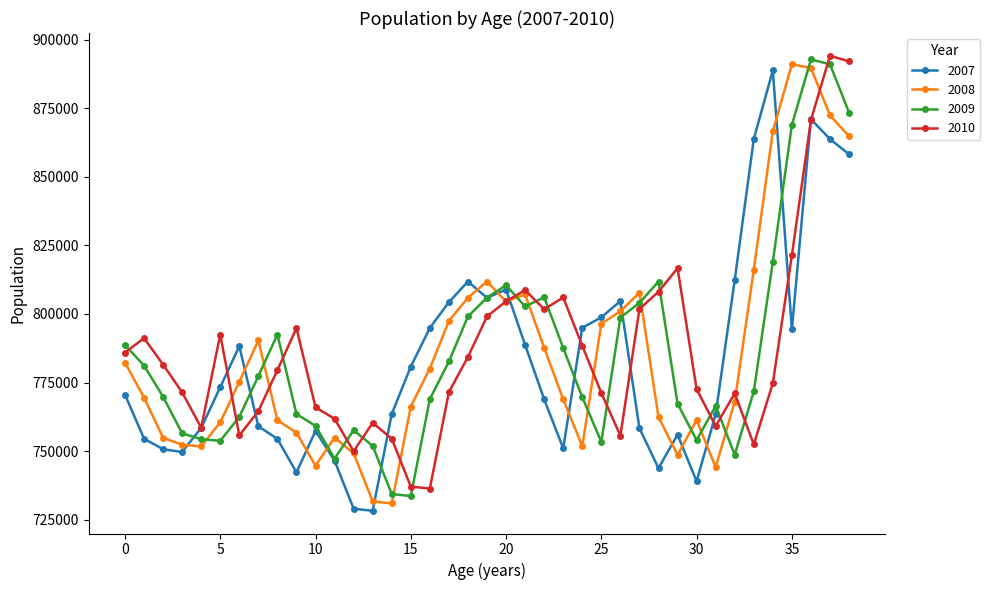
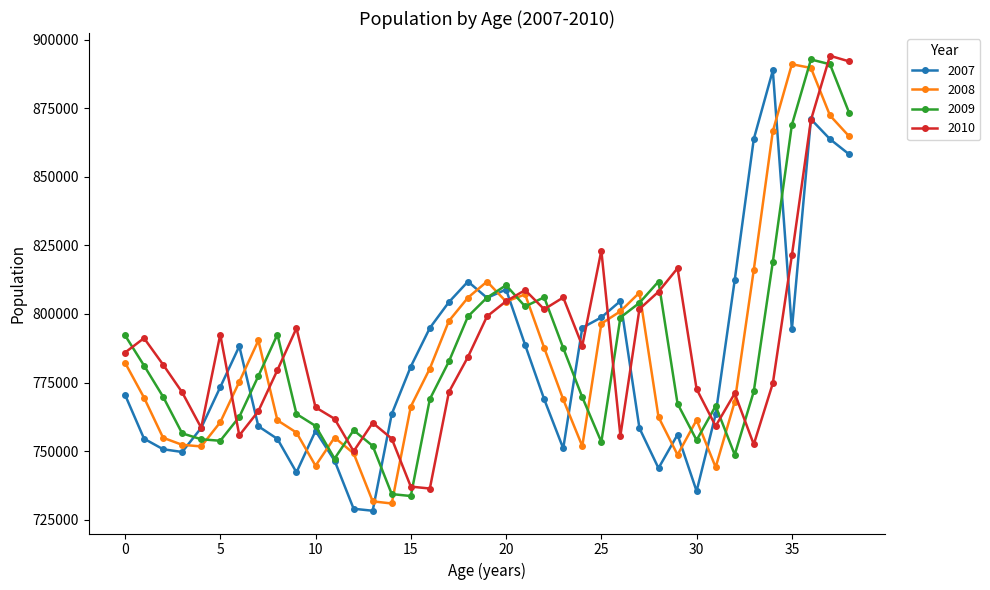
2009, 0: 789000 -> 792000
2010, 25: 771000 -> 823000
2007, 30: 739000 -> 735000
